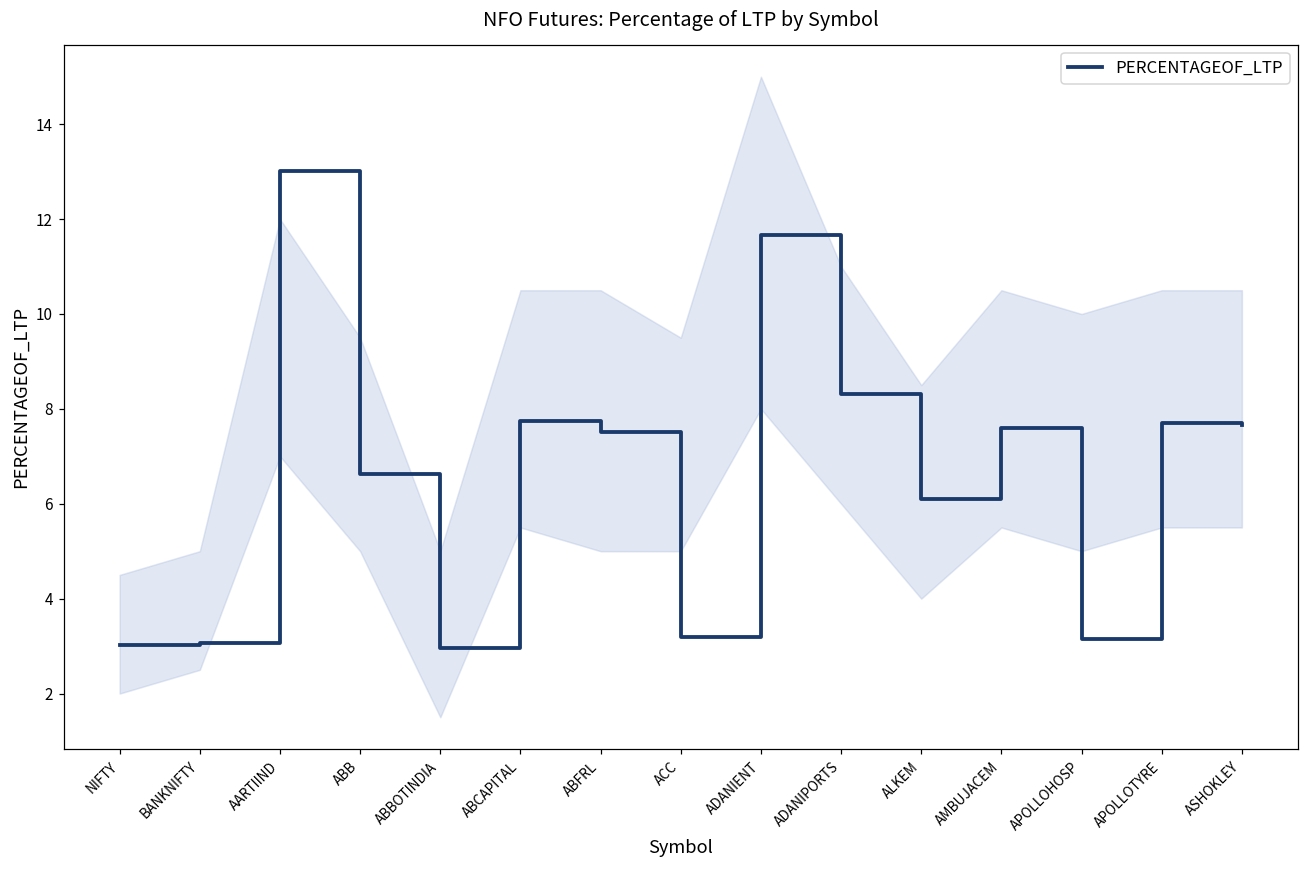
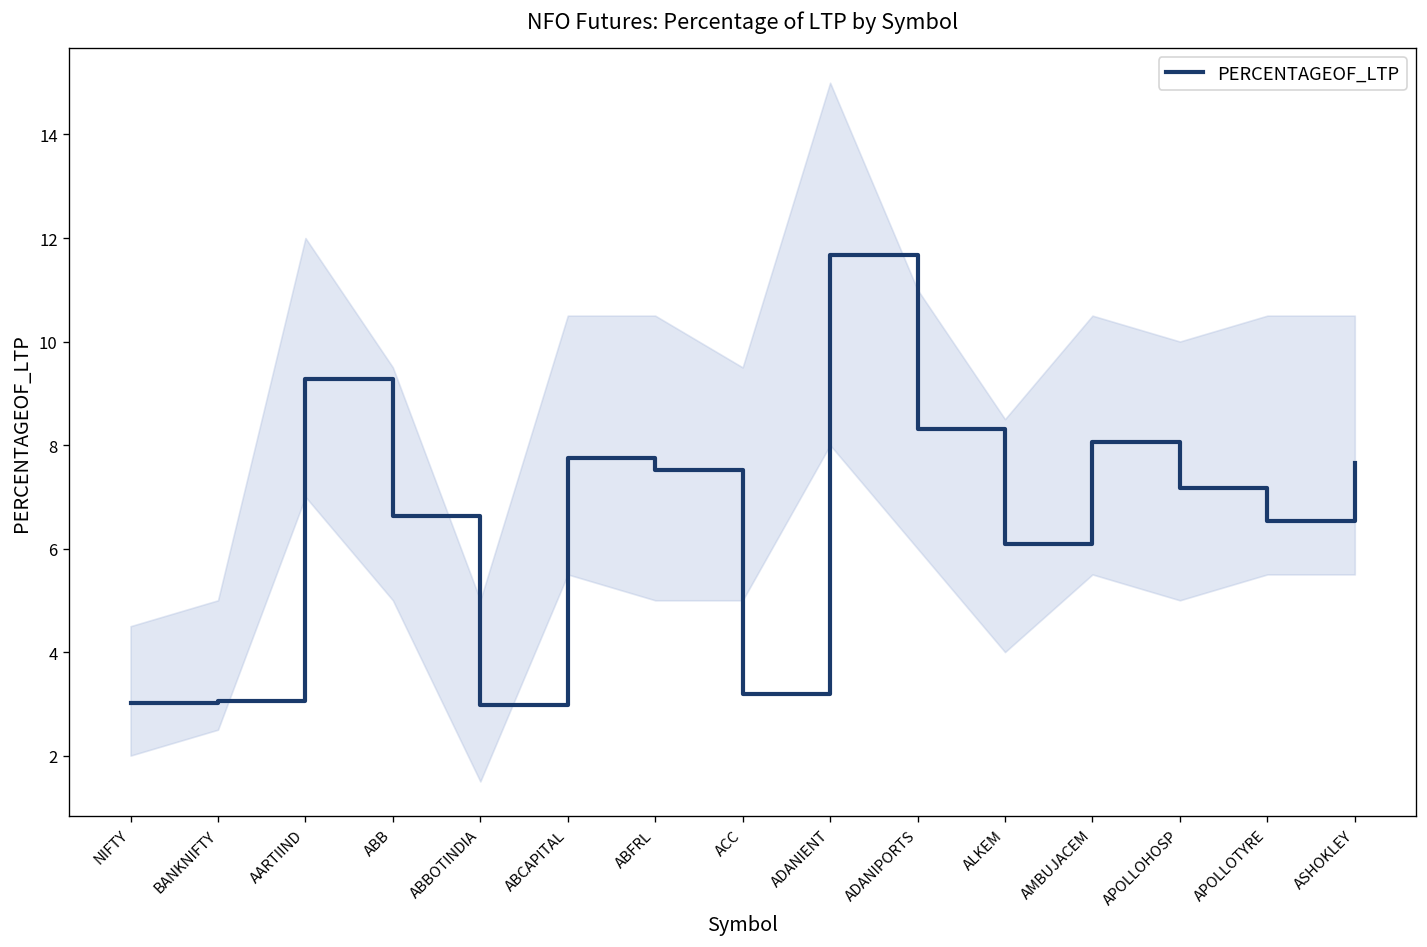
PERCENTAGEOF_LTP, AARTIIND: 13.0 -> 9.3
PERCENTAGEOF_LTP, AMBUJACEM: 7.6 -> 8.1
PERCENTAGEOF_LTP, APOLLOHOSP: 3.2 -> 7.2
PERCENTAGEOF_LTP, APOLLOTYRE: 7.7 -> 6.5
